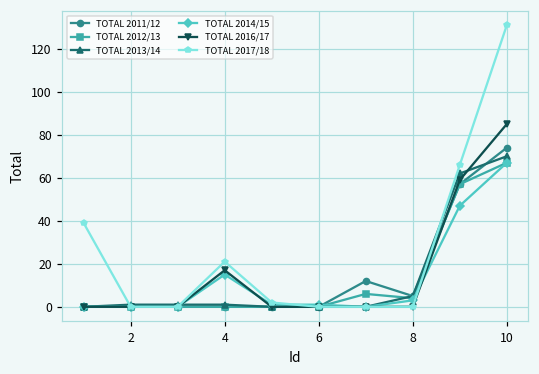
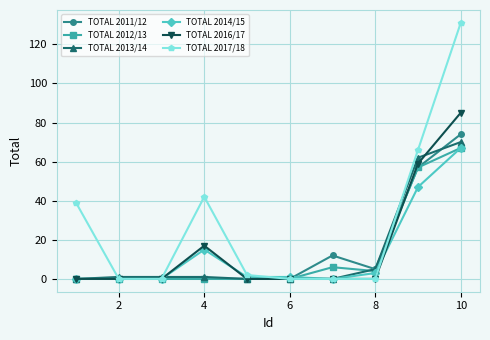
TOTAL 2017/18, 4: 21 -> 42
